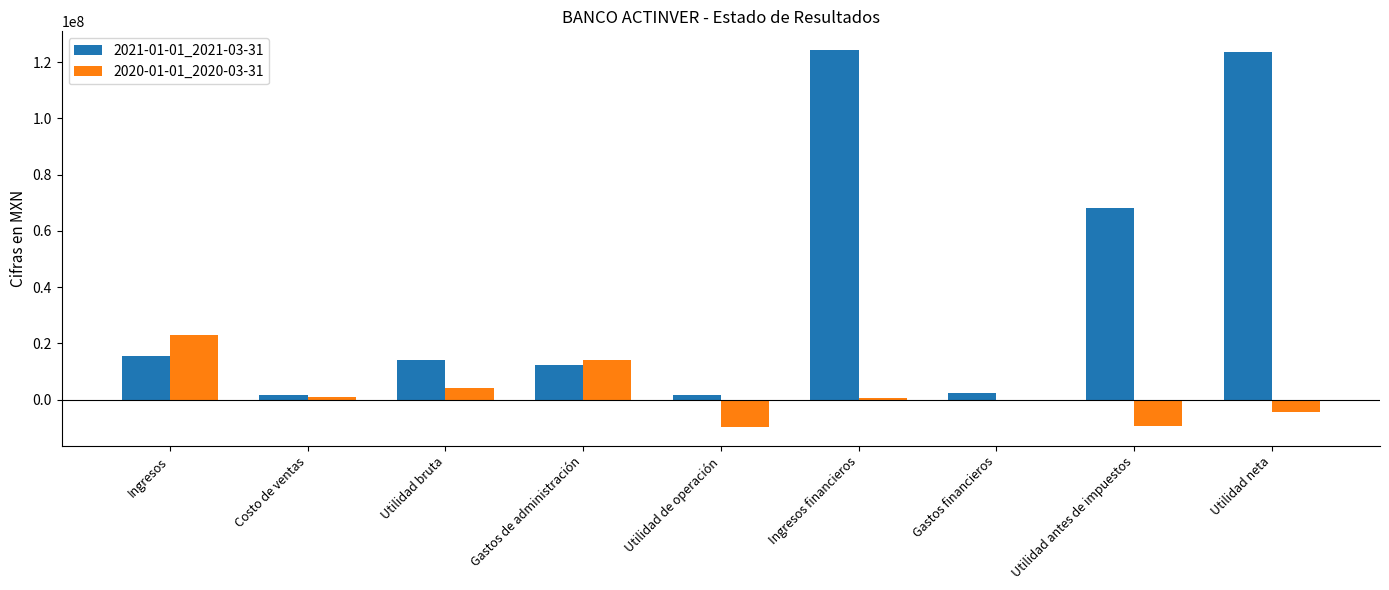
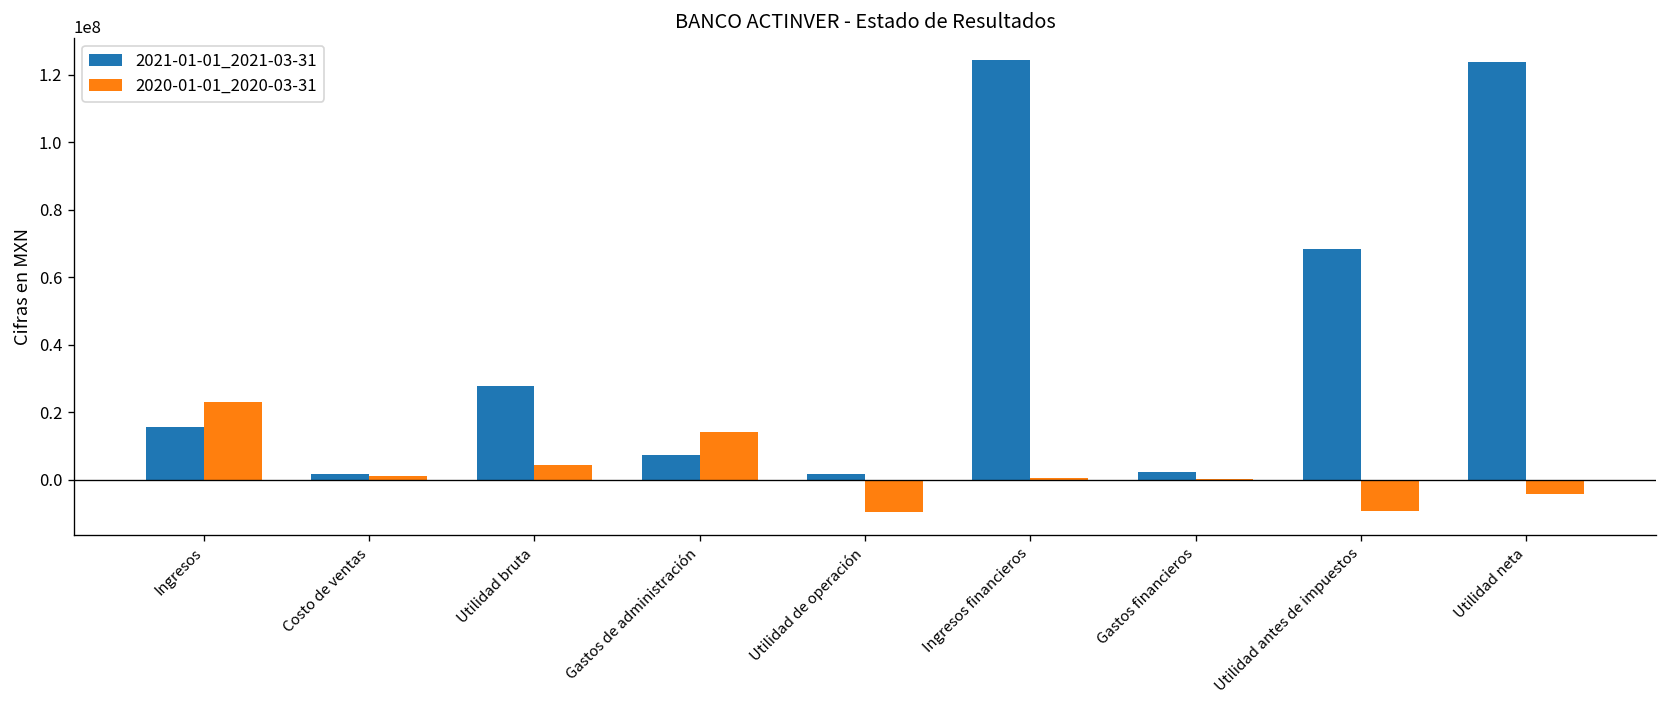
2021-01-01_2021-03-31, Utilidad bruta: 14000000 -> 28000000
2021-01-01_2021-03-31, Gastos de administración: 12000000 -> 7000000
